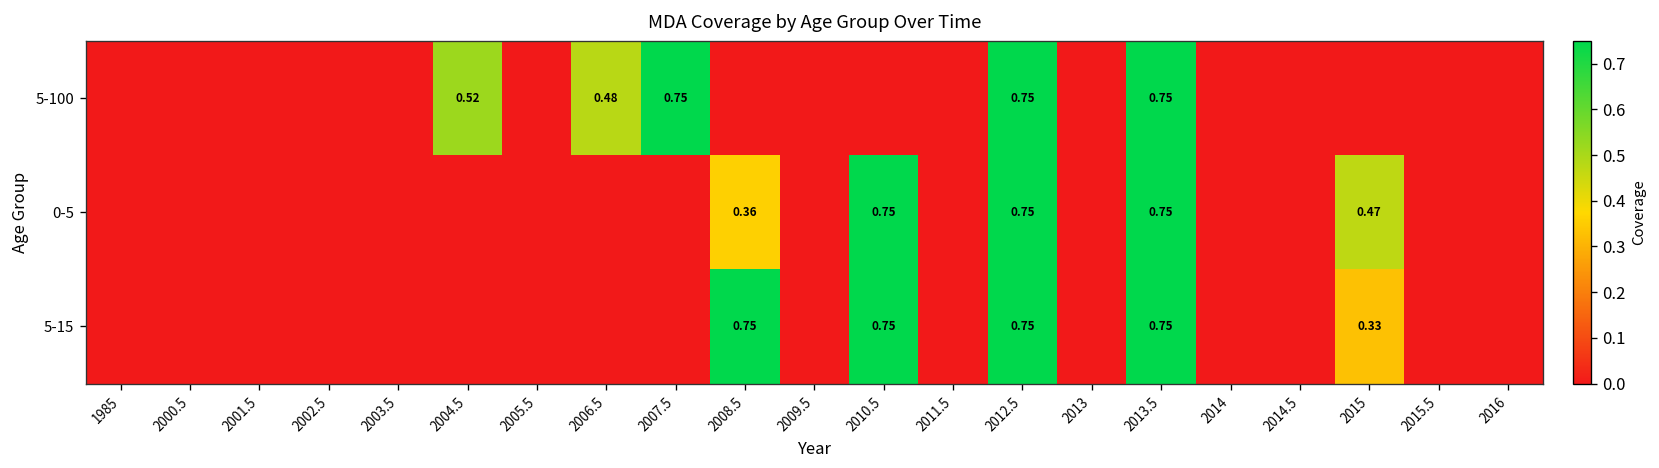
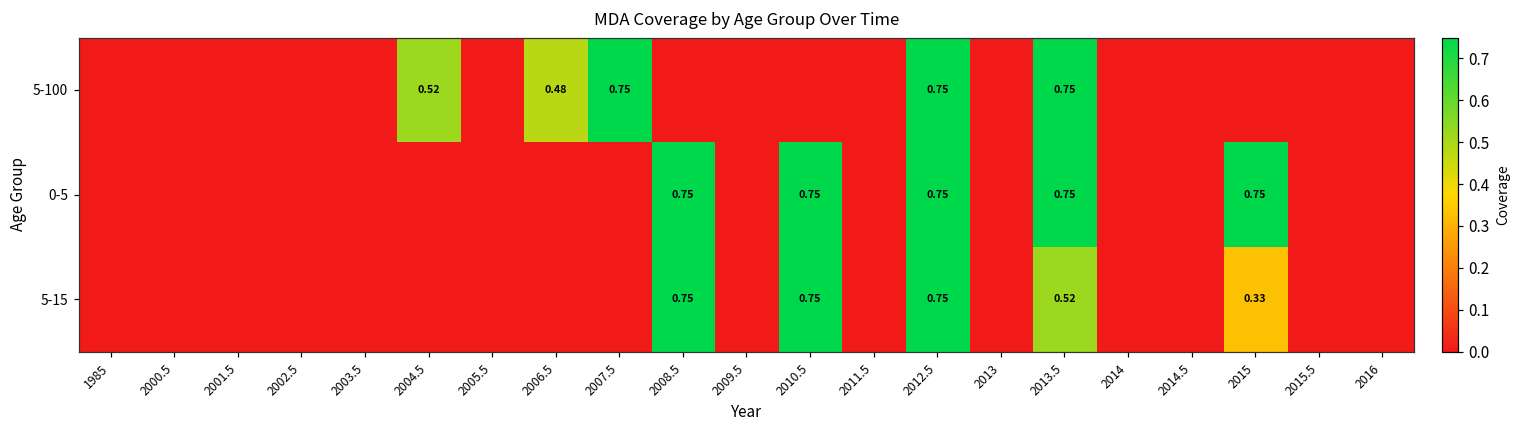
0-5, 2008.5: 0.36 -> 0.75
0-5, 2015: 0.47 -> 0.75
5-15, 2013.5: 0.75 -> 0.52
